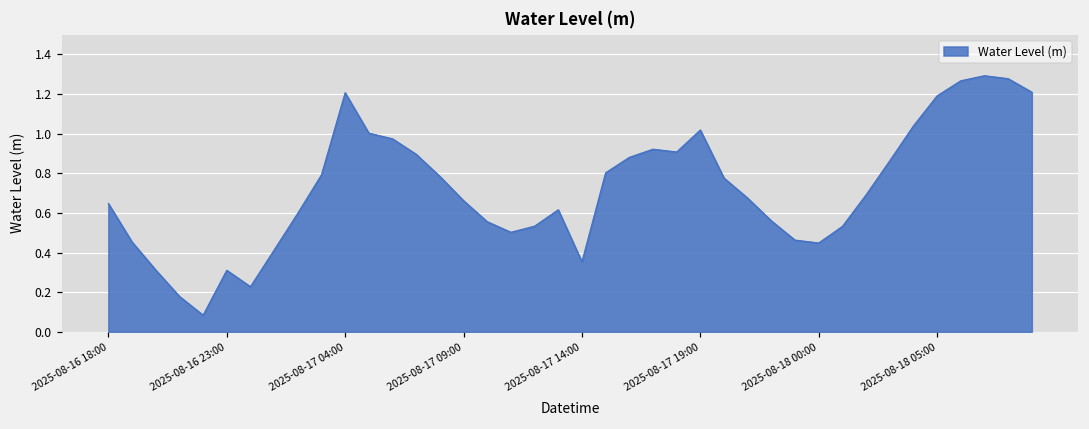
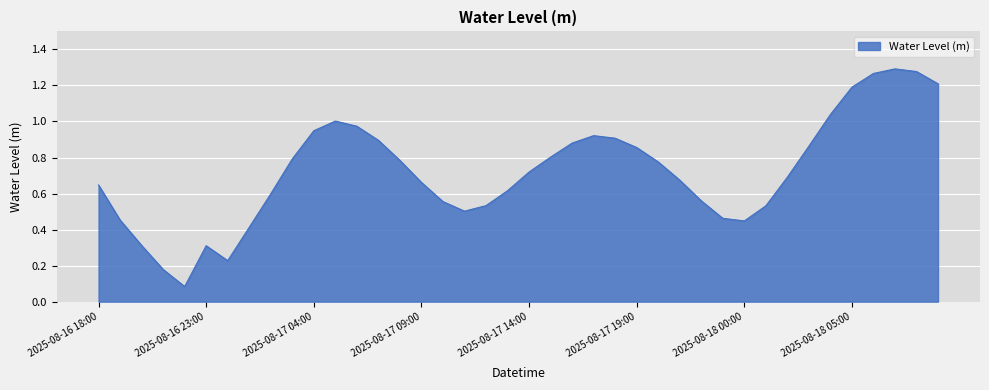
2025-08-17 04:00: 1.21 -> 0.95
2025-08-17 14:00: 0.35 -> 0.72
2025-08-17 19:00: 1.02 -> 0.86
